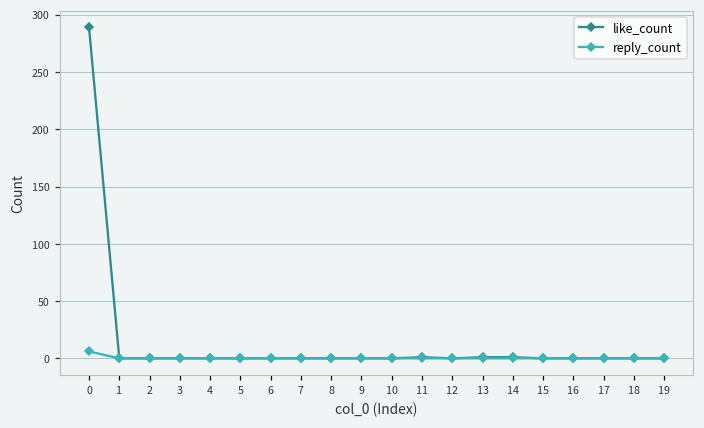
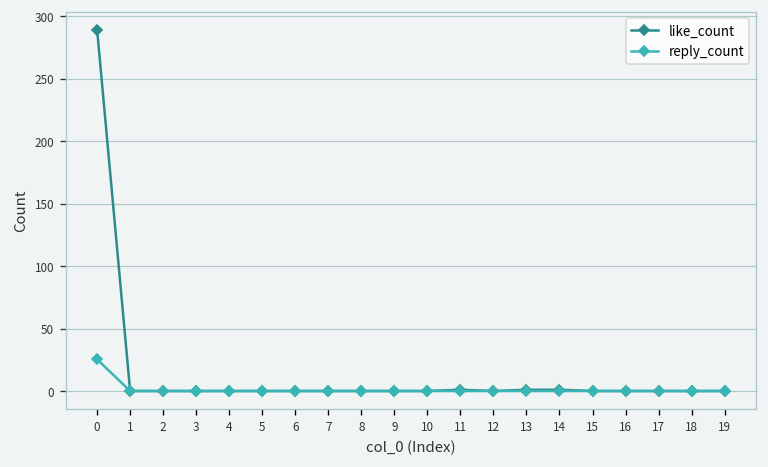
reply_count, 0: 6 -> 25
